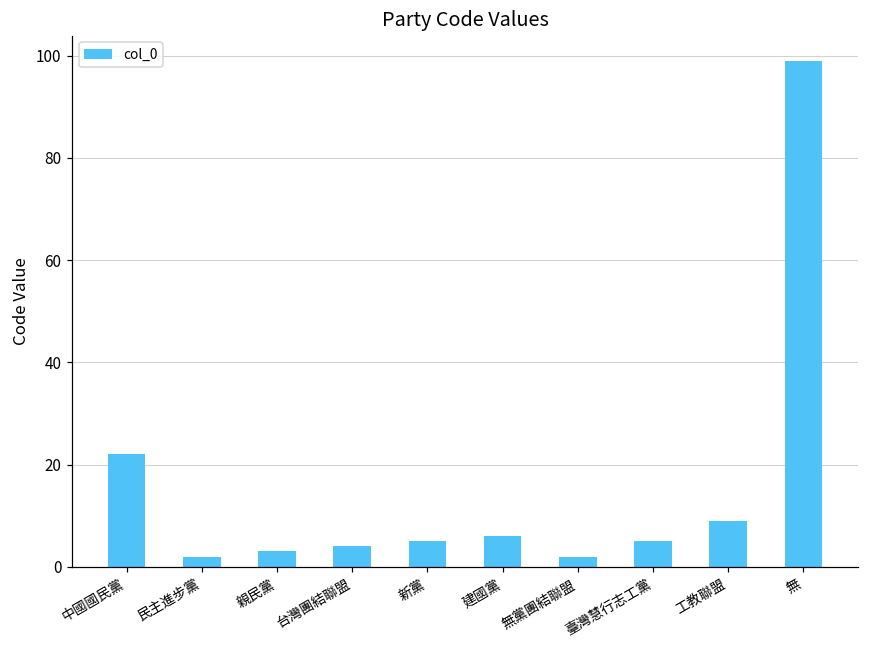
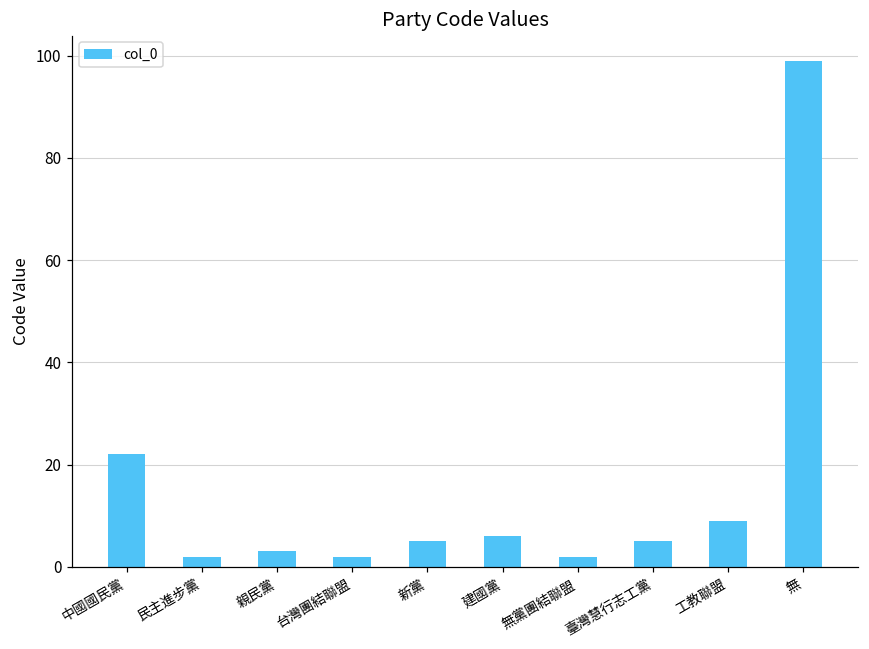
台灣團結聯盟: 4 -> 2
